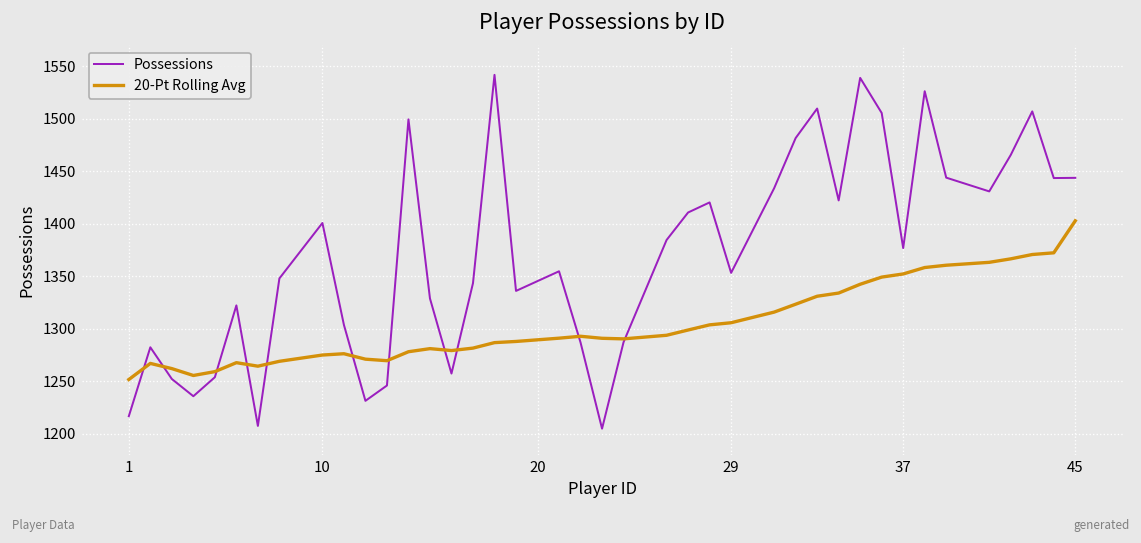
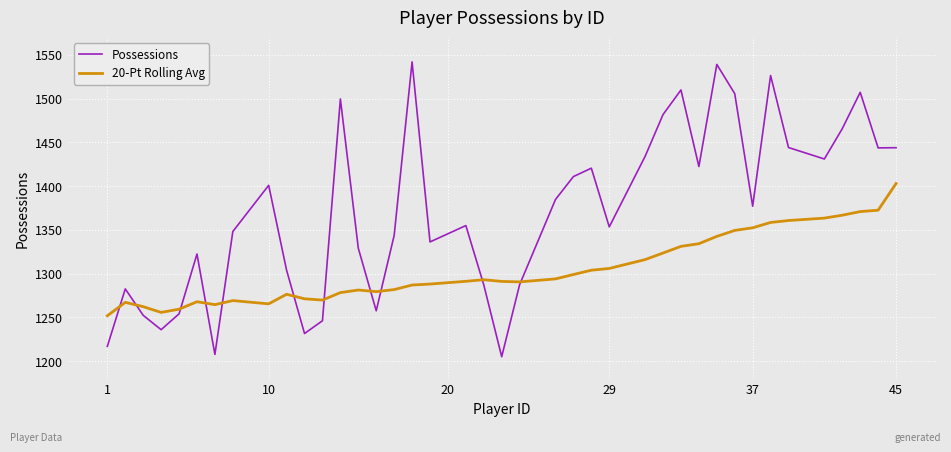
20-Pt Rolling Avg, 10: 1280 -> 1270
